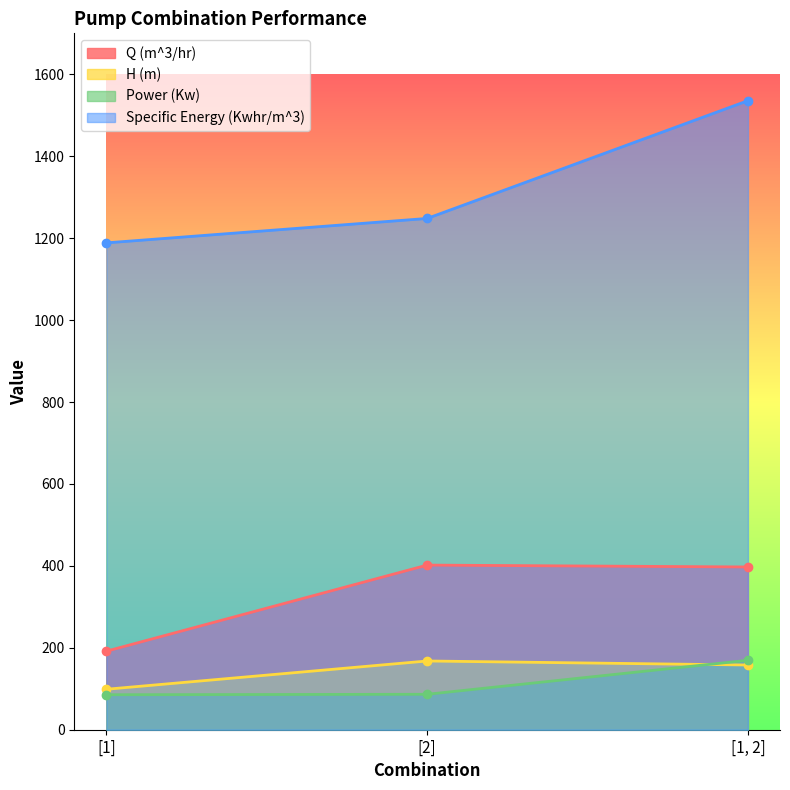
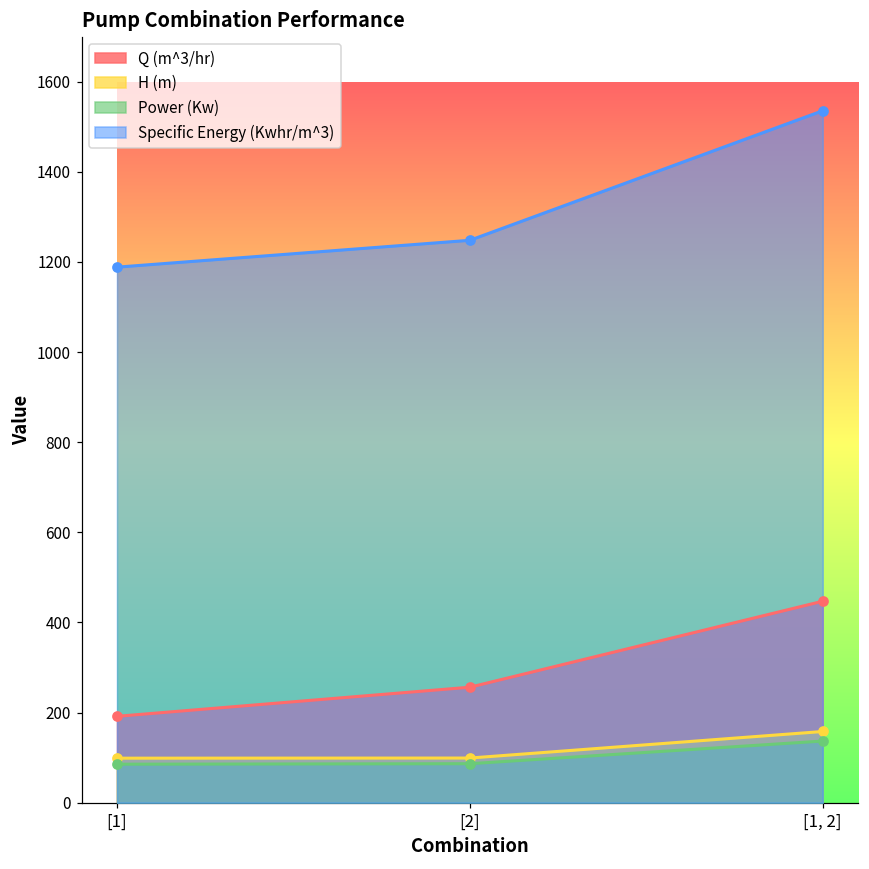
Q (m^3/hr), [2]: 400 -> 260
H (m), [2]: 170 -> 100
Q (m^3/hr), [1, 2]: 400 -> 450
Power (Kw), [1, 2]: 170 -> 140
